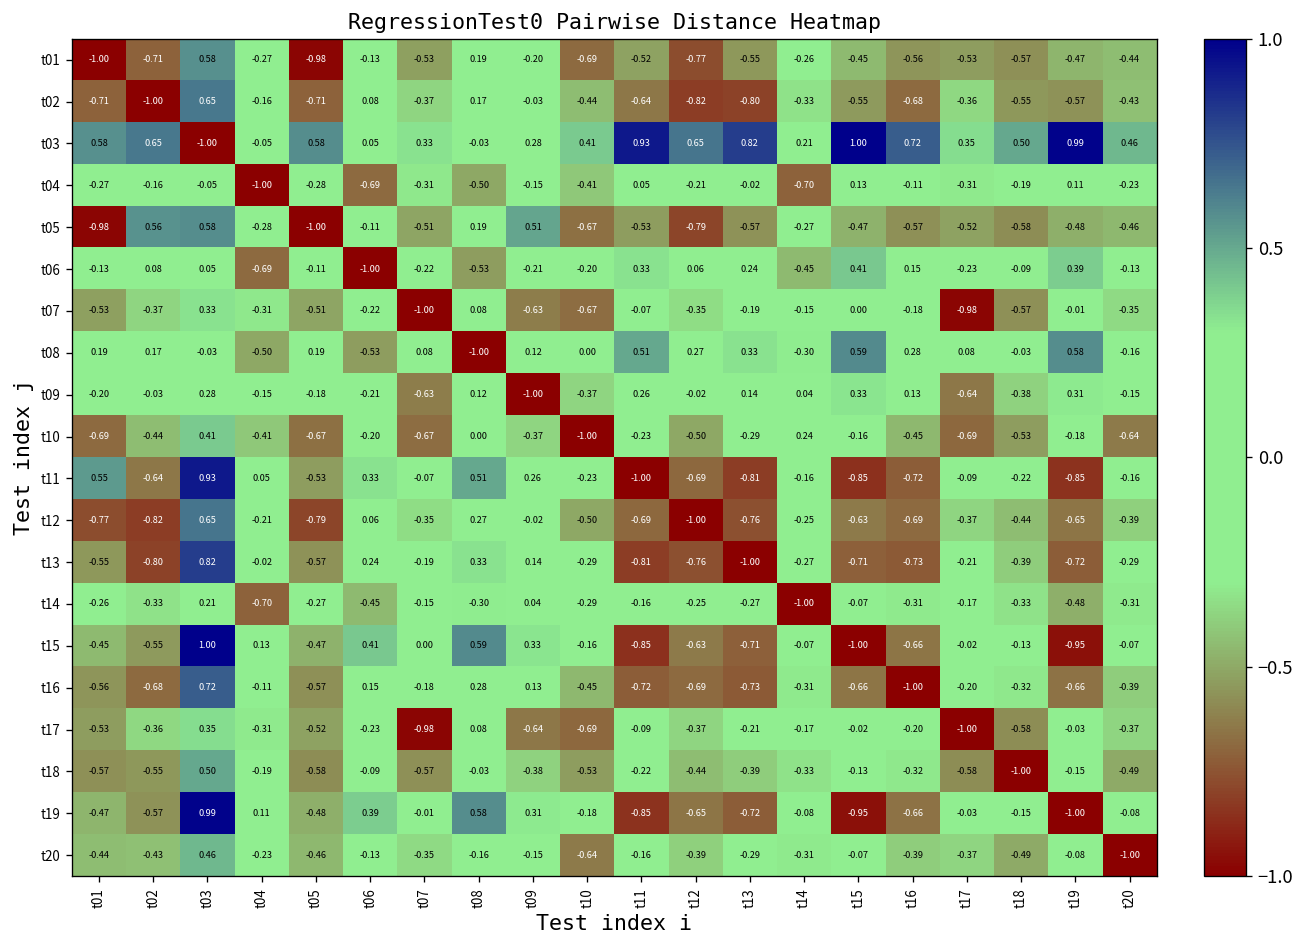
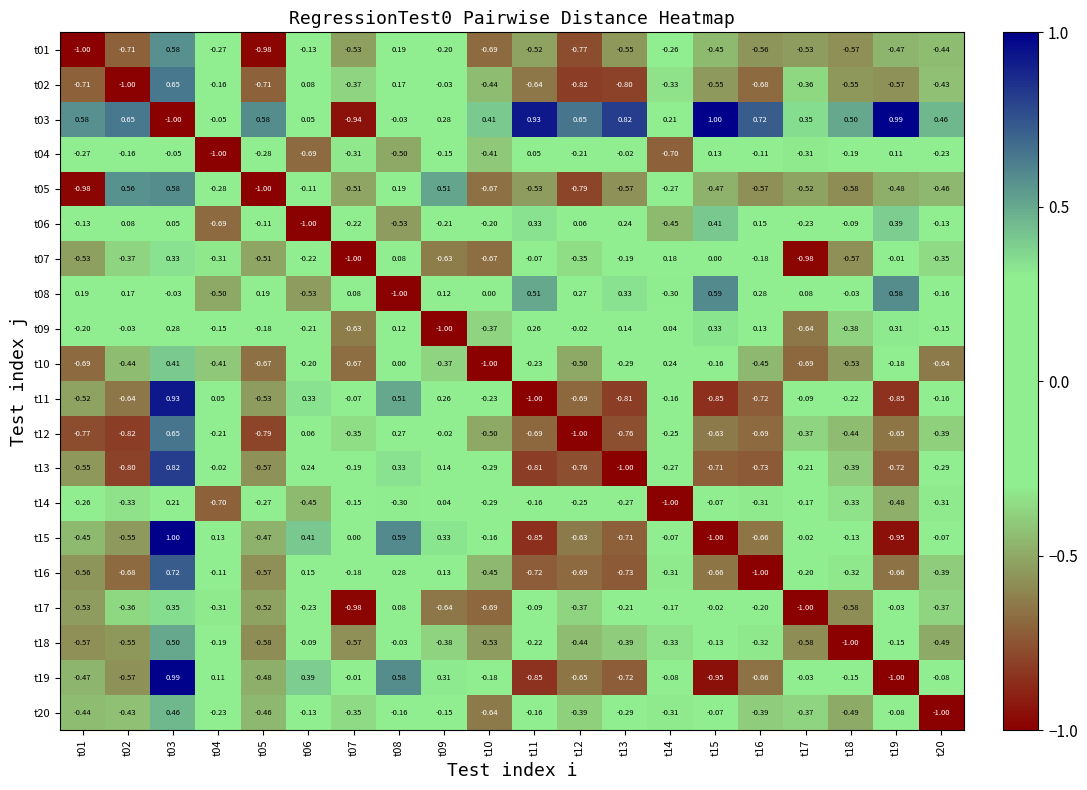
t03, t07: 0.33 -> -0.94
t07, t14: -0.15 -> 0.18
t11, t01: 0.55 -> -0.52
